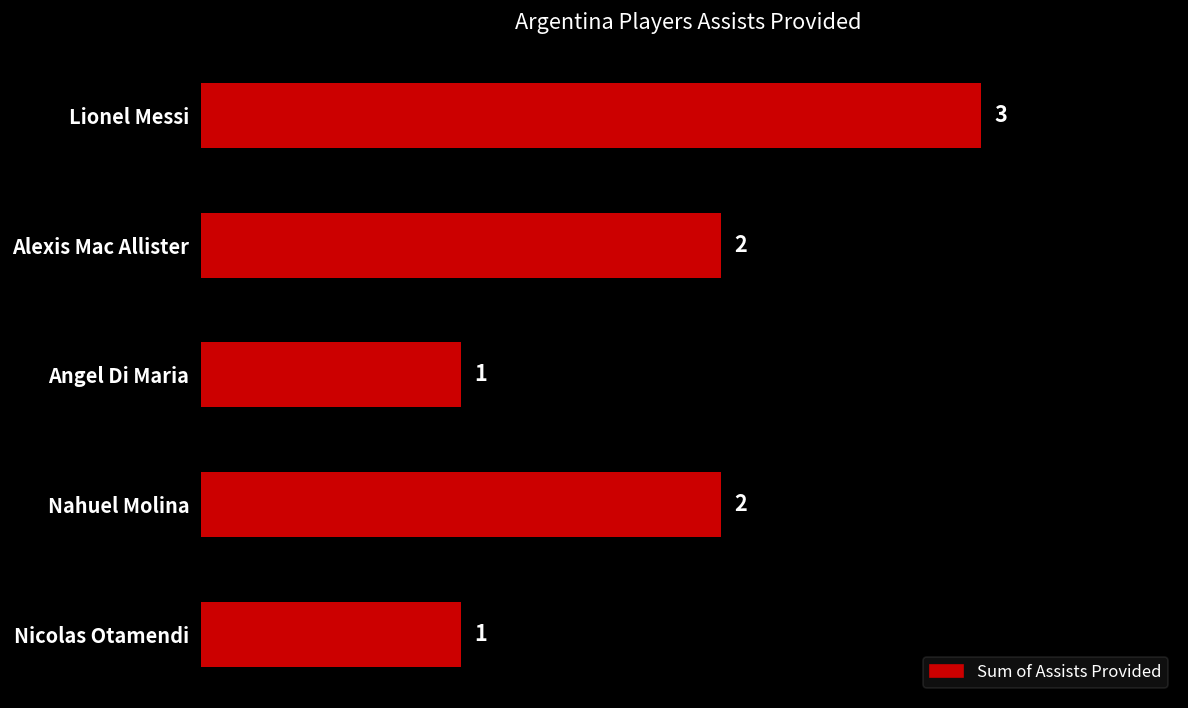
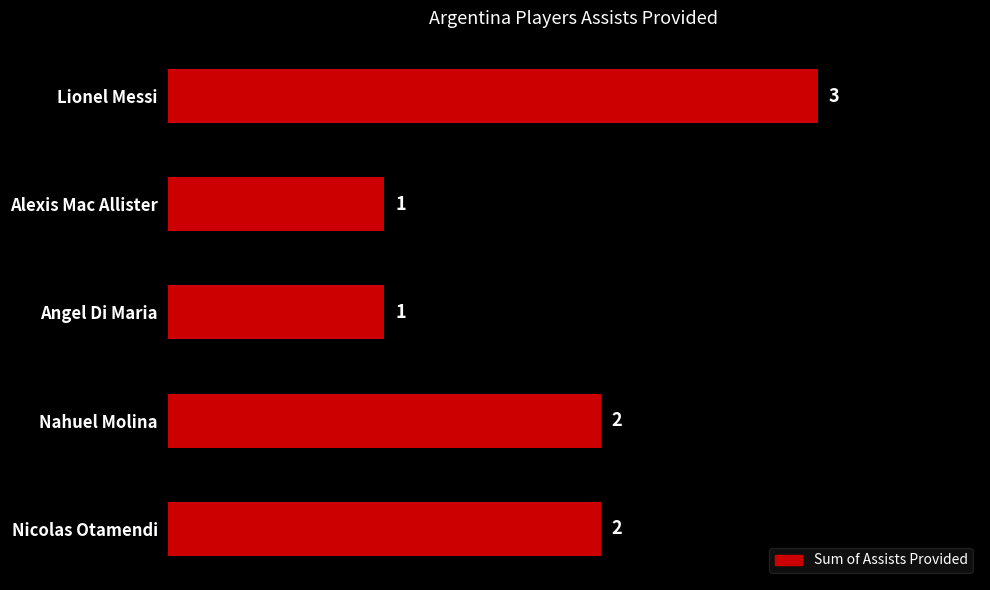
Alexis Mac Allister: 2 -> 1
Nicolas Otamendi: 1 -> 2
